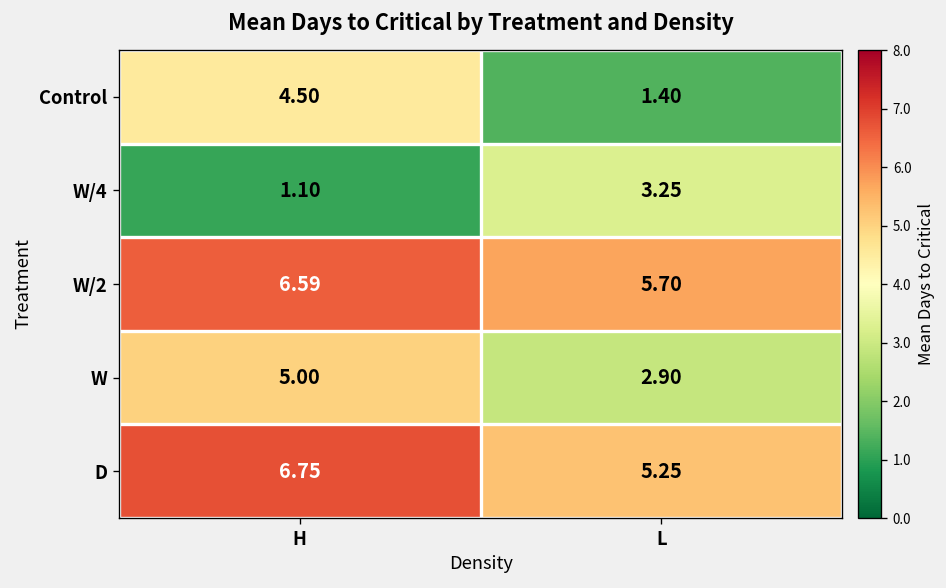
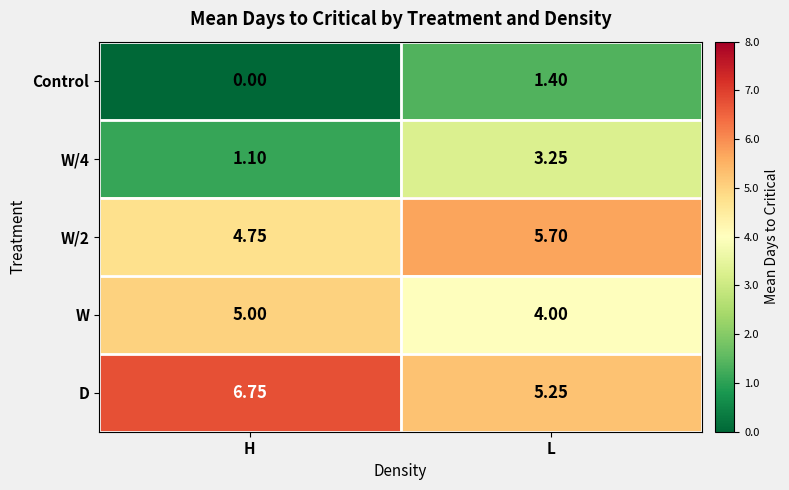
Control, H: 4.50 -> 0.00
W/2, H: 6.59 -> 4.75
W, L: 2.90 -> 4.00
